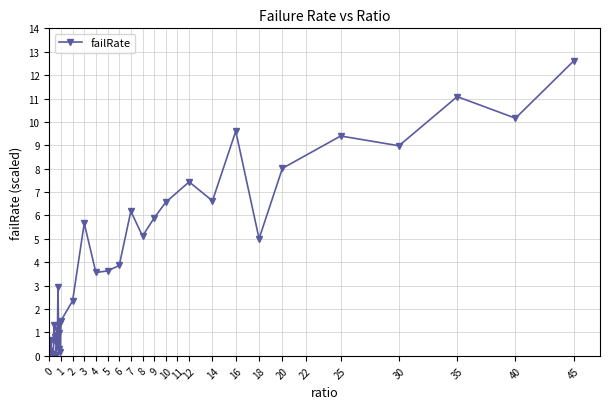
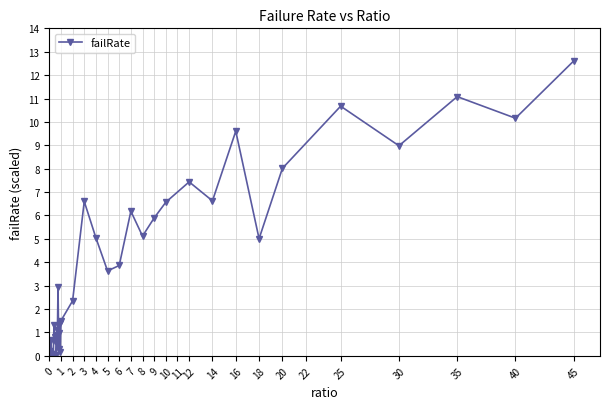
3: 5.7 -> 6.6
4: 3.6 -> 5.0
25: 9.4 -> 10.7
